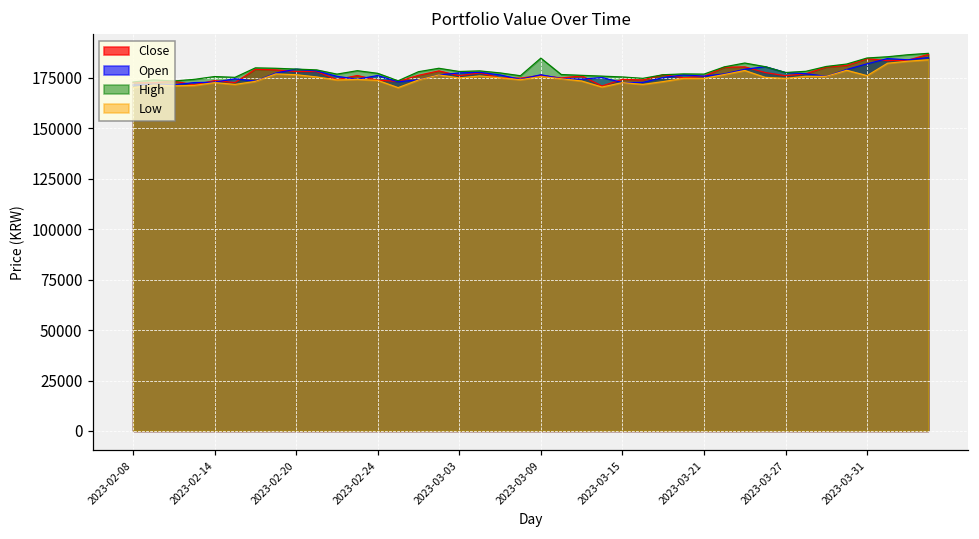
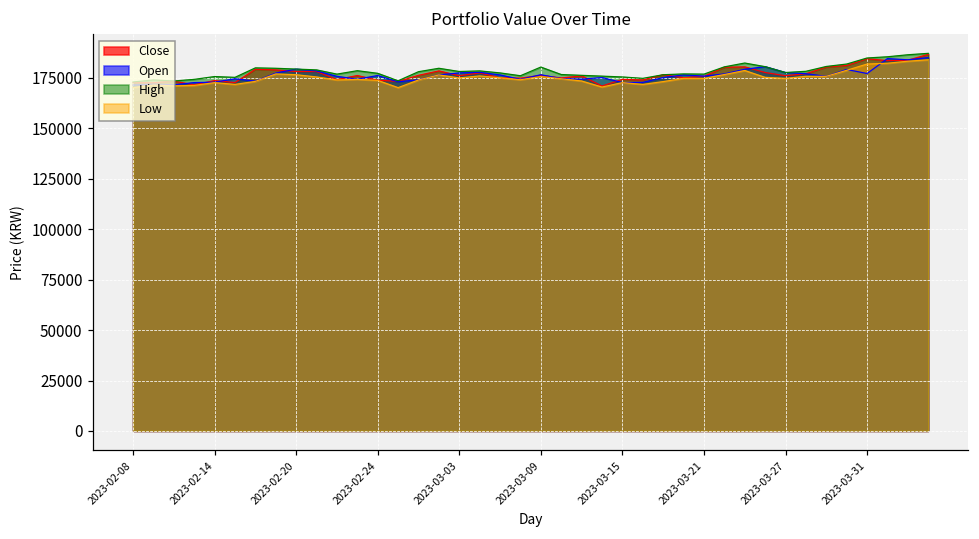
High, 2023-03-09: 185000 -> 180000
Open, 2023-03-31: 182000 -> 177000
Low, 2023-03-31: 176000 -> 182000
